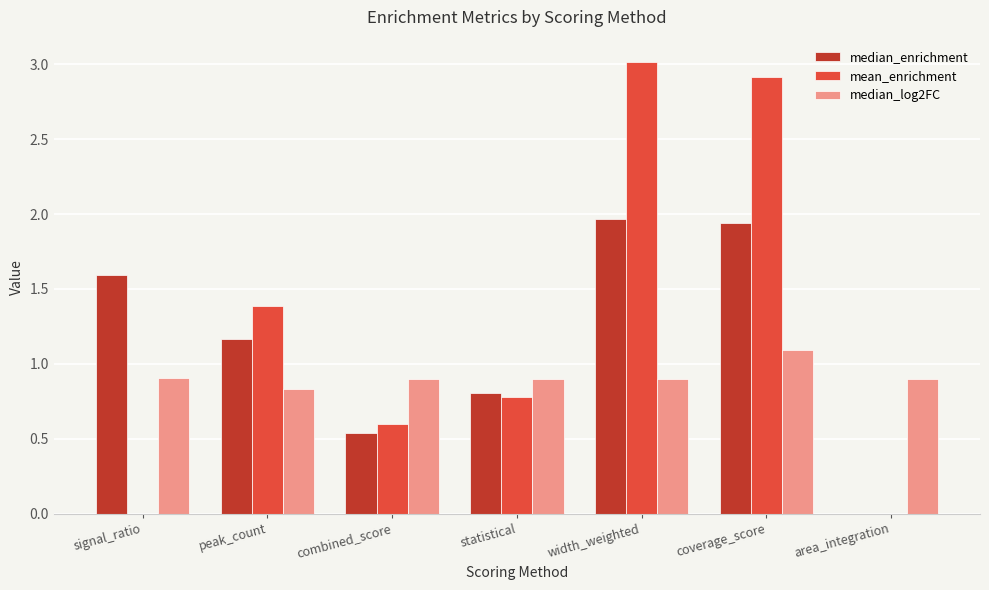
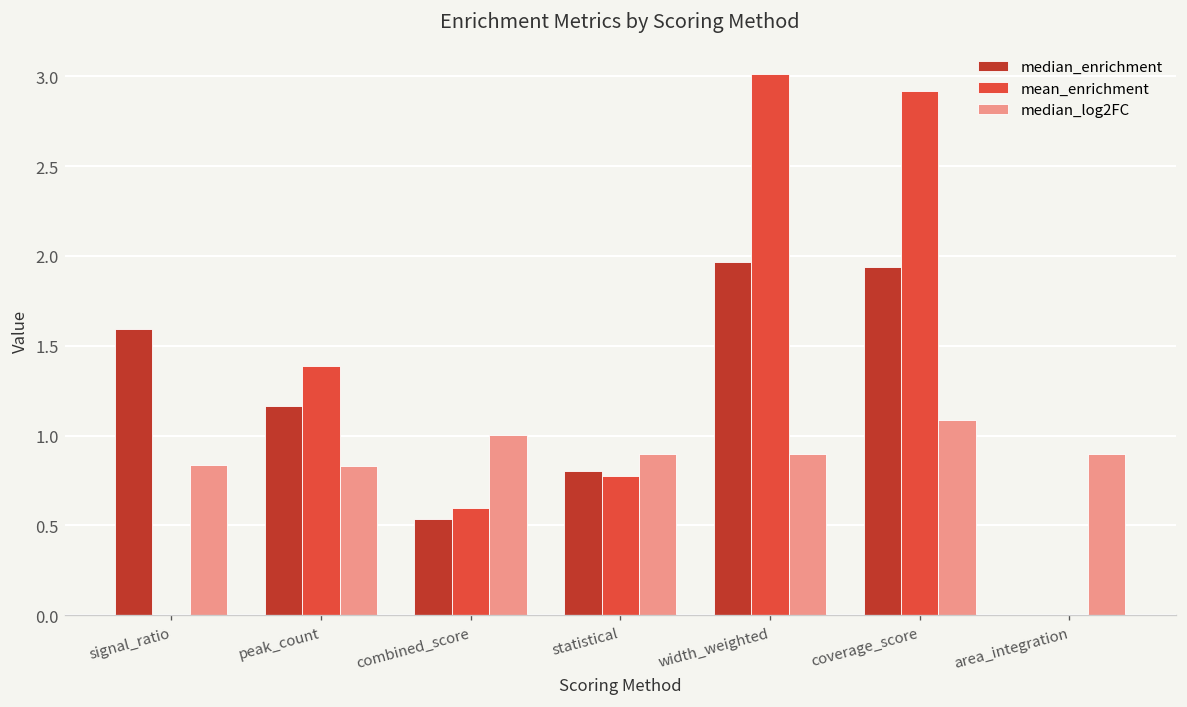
median_log2FC, signal_ratio: 0.91 -> 0.83
median_log2FC, combined_score: 0.90 -> 1.01
